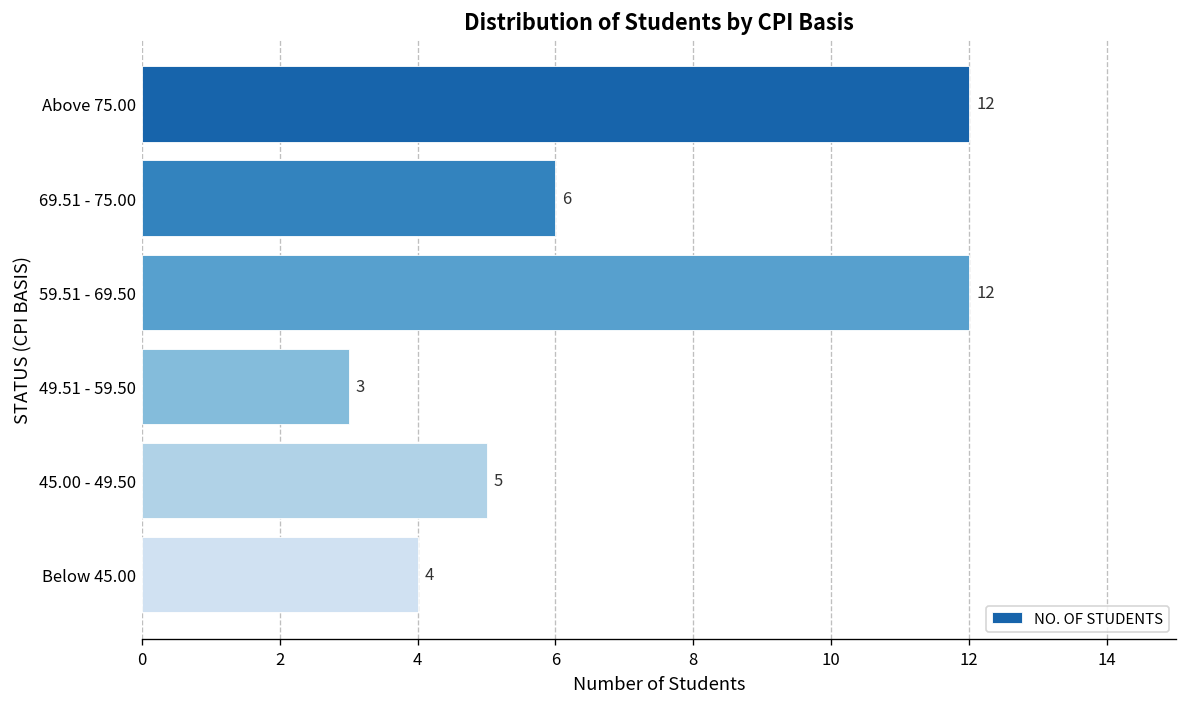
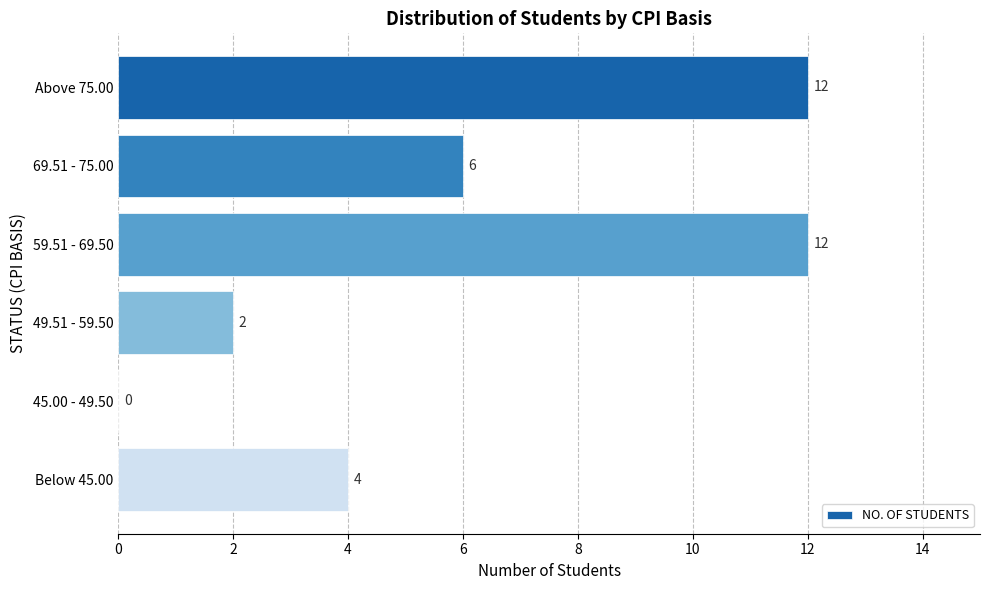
49.51 - 59.50: 3 -> 2
45.00 - 49.50: 5 -> 0
